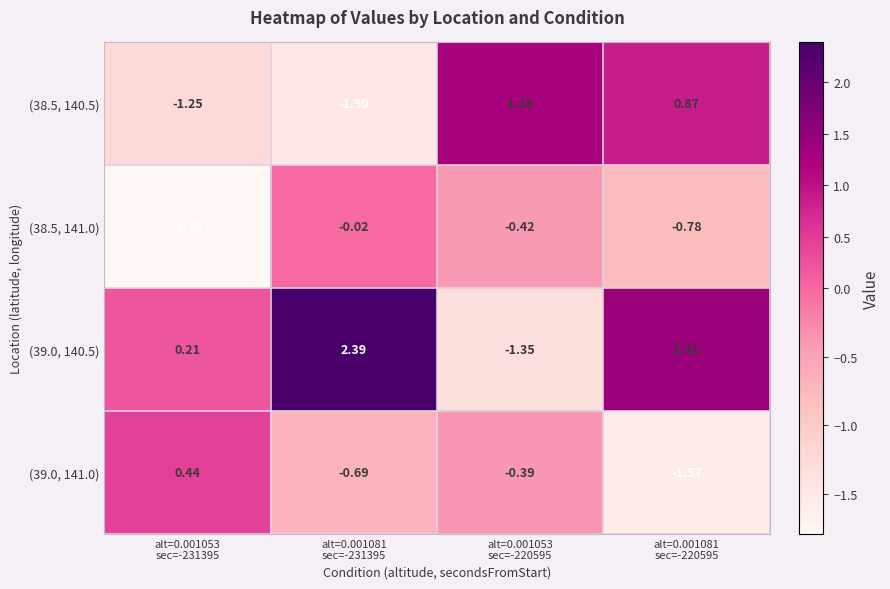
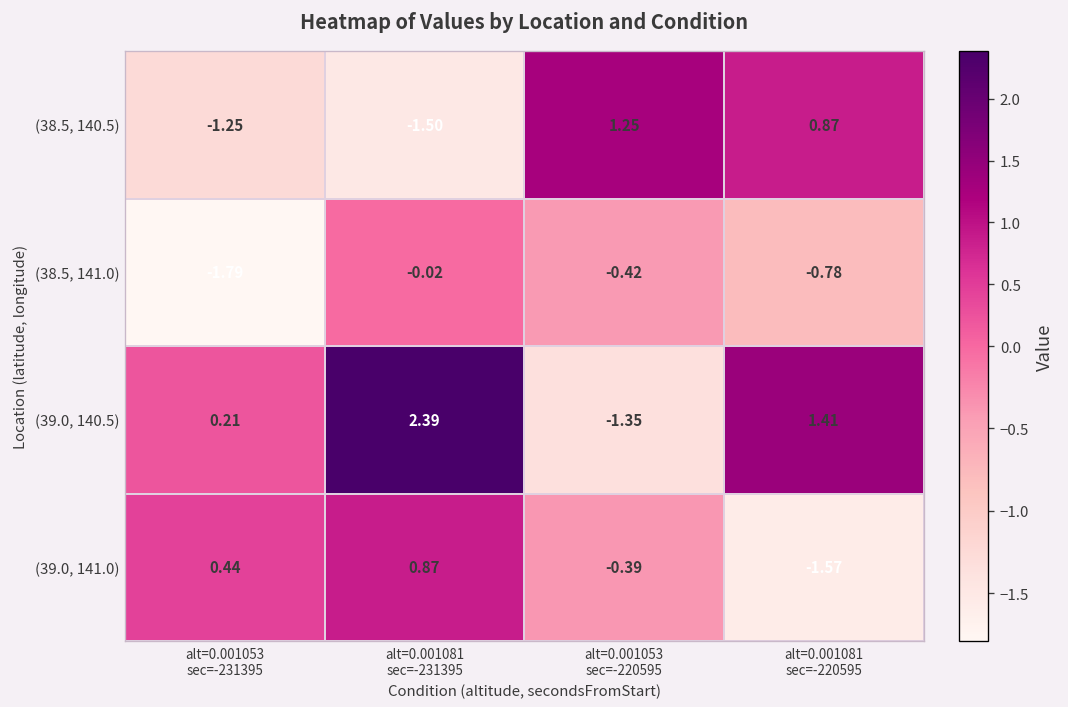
(39.0, 141.0), alt=0.001081 sec=-231395: -0.69 -> 0.87
